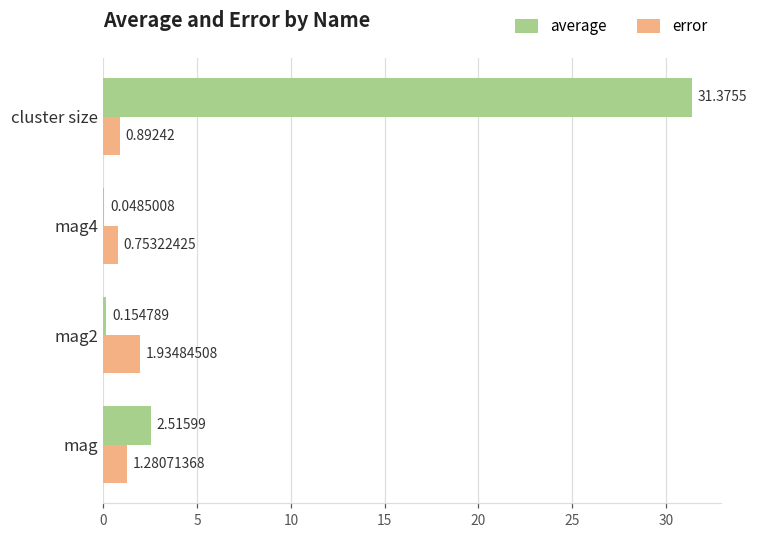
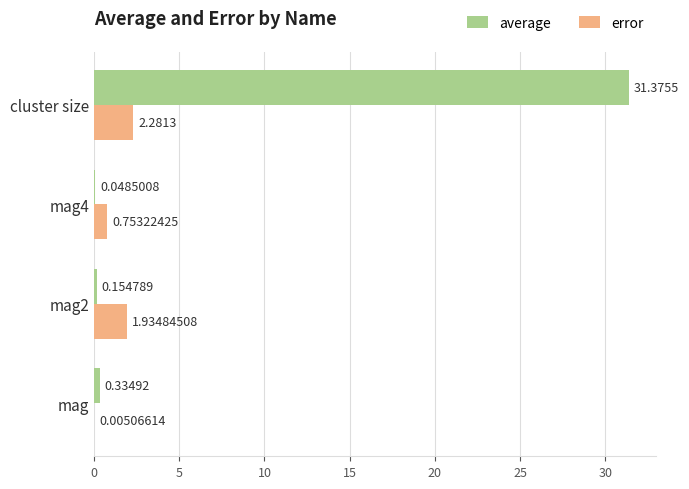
error, cluster size: 0.89242 -> 2.2813
average, mag: 2.51599 -> 0.33492
error, mag: 1.28071368 -> 0.00506614
